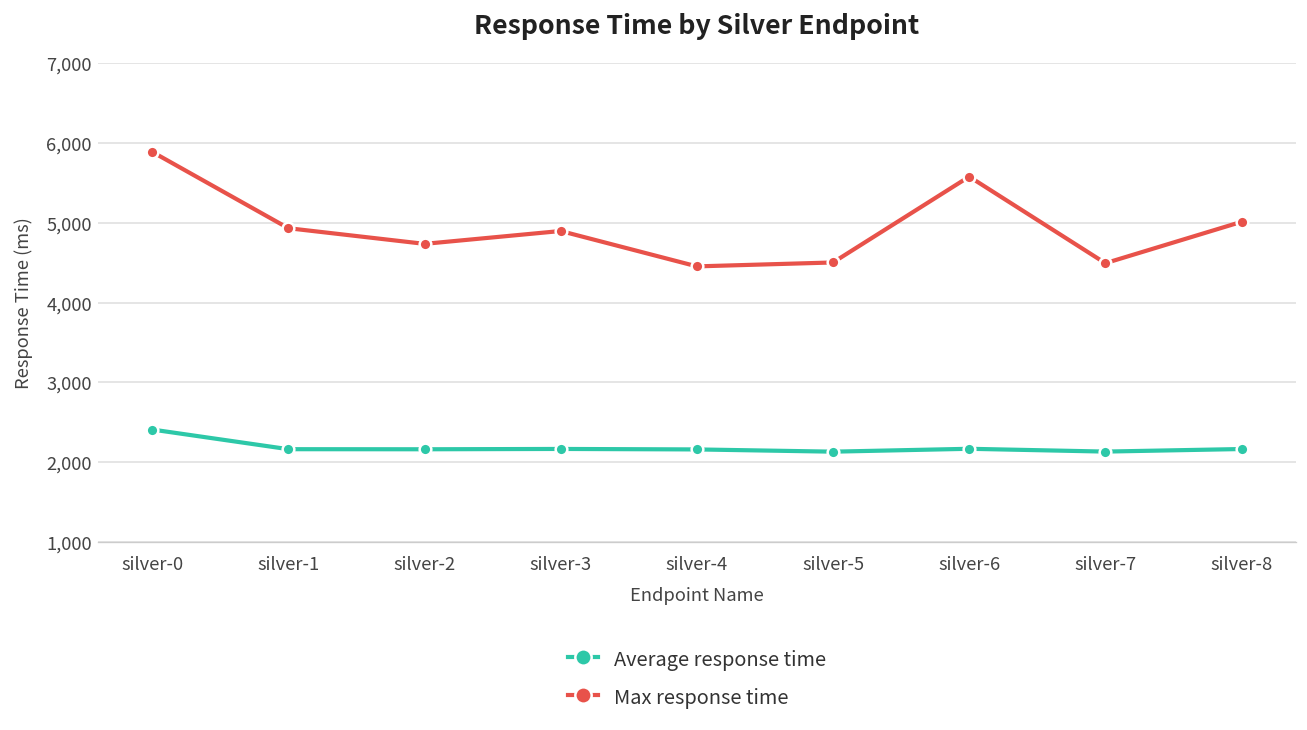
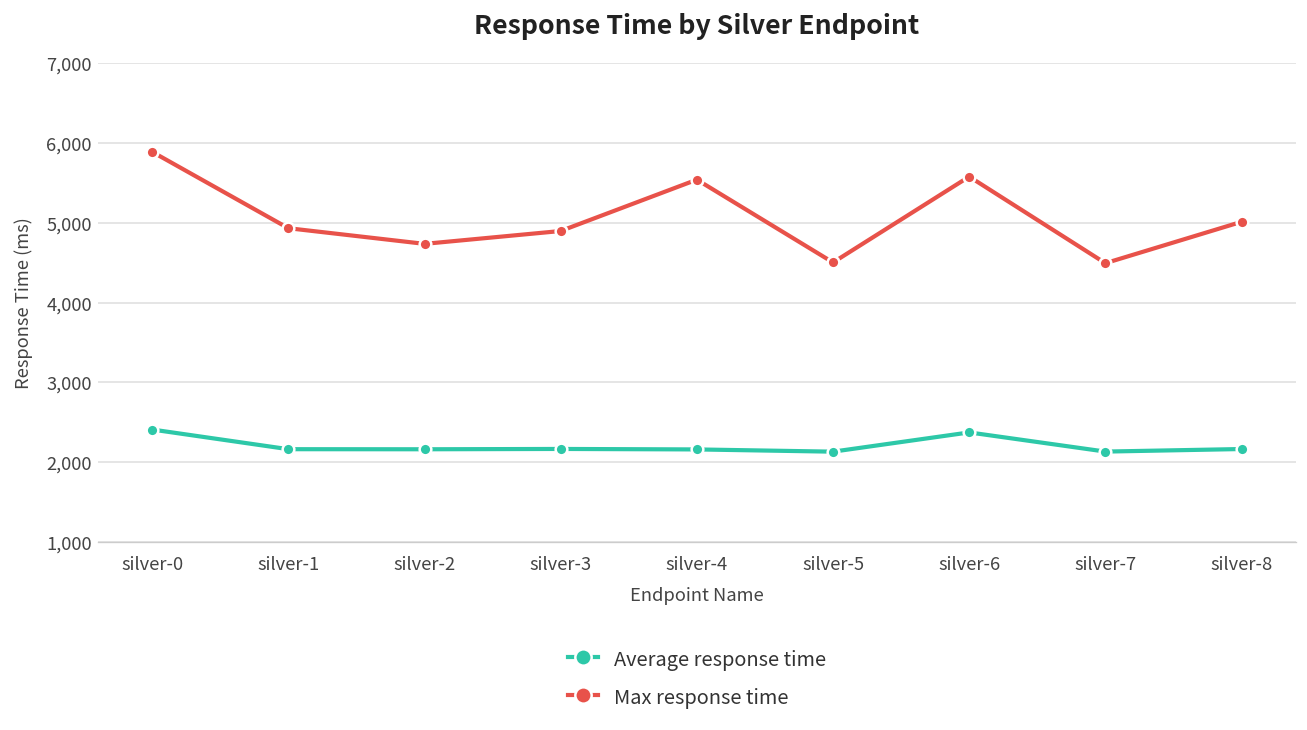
Max response time, silver-4: 4,500 -> 5,500
Average response time, silver-6: 2,200 -> 2,400
